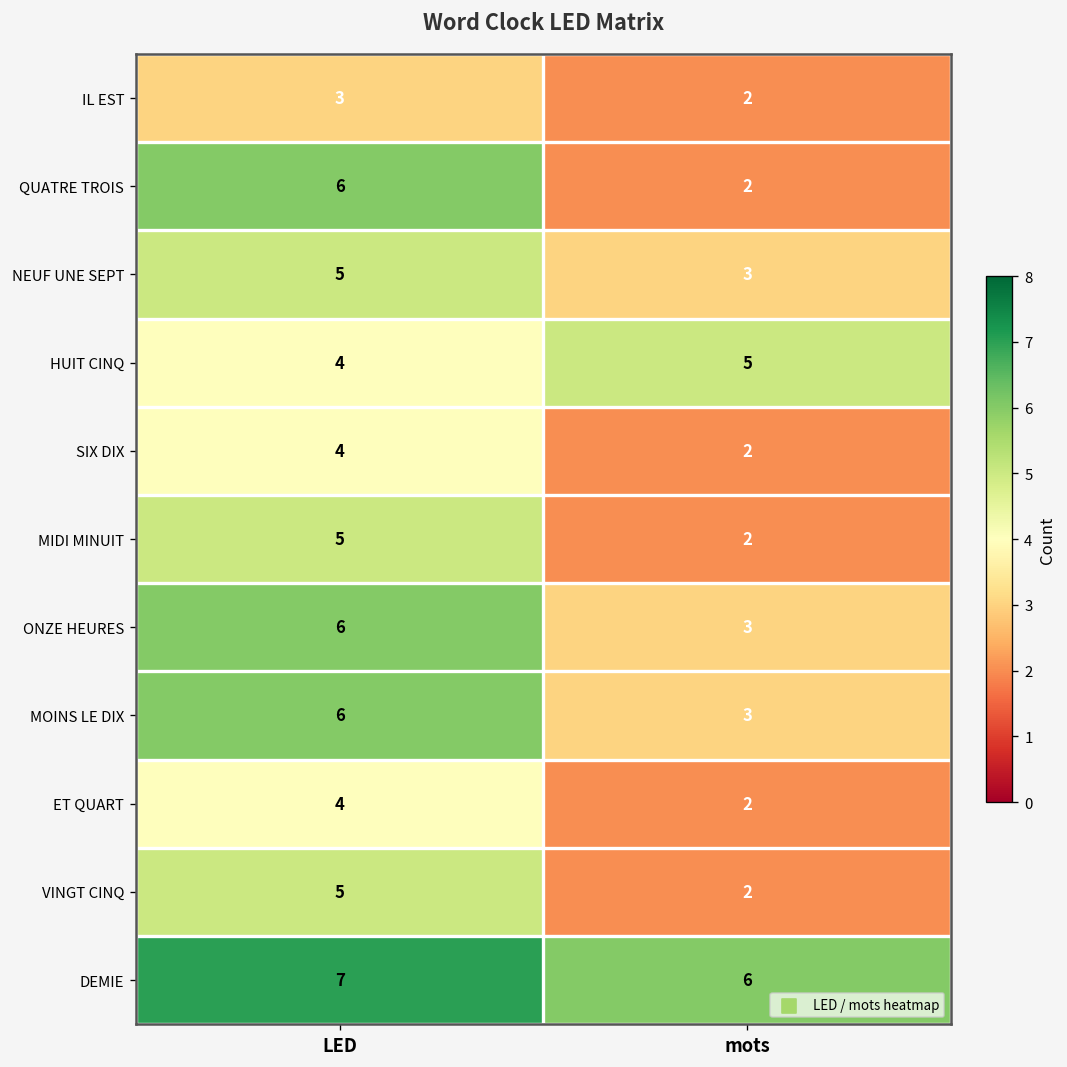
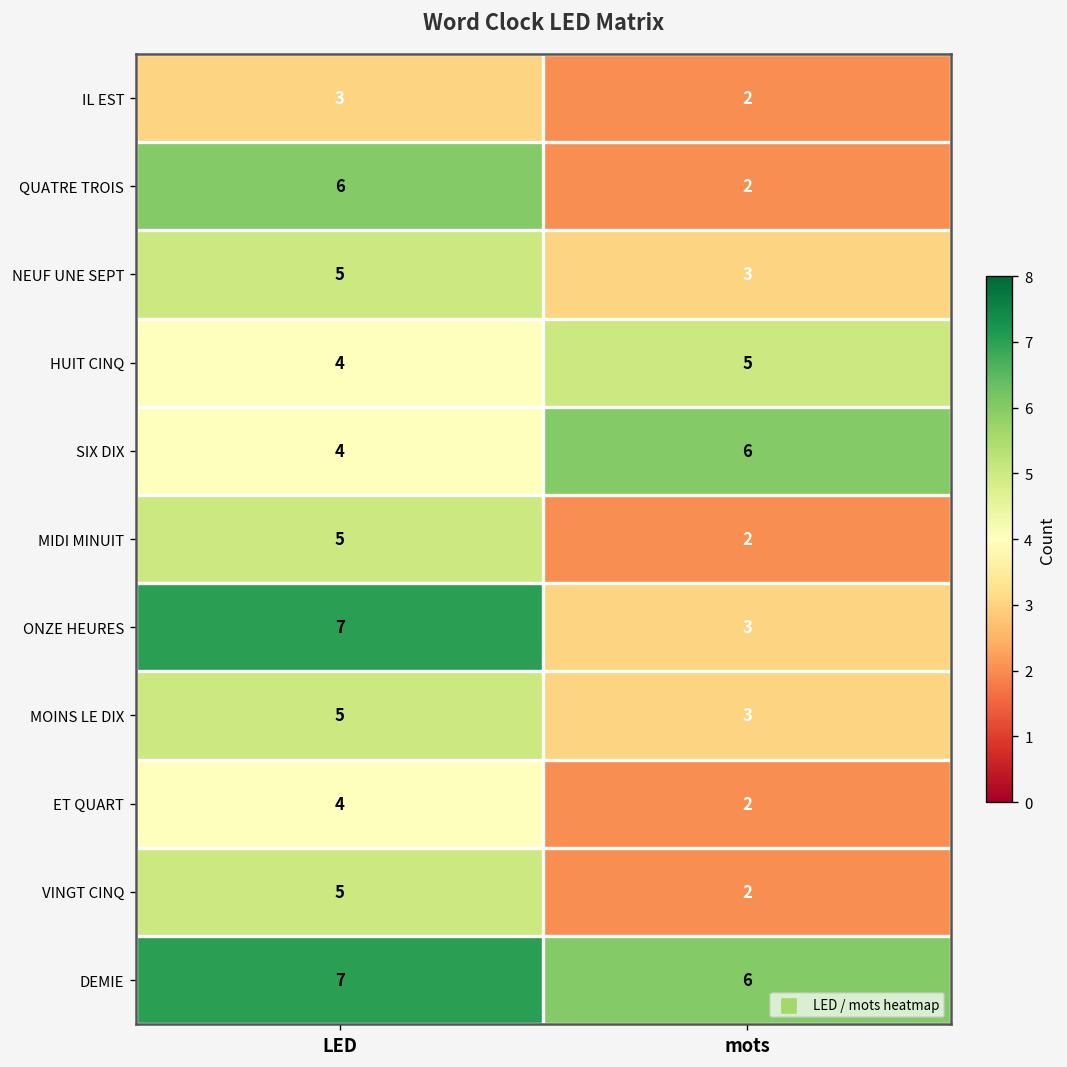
SIX DIX, mots: 2 -> 6
ONZE HEURES, LED: 6 -> 7
MOINS LE DIX, LED: 6 -> 5
